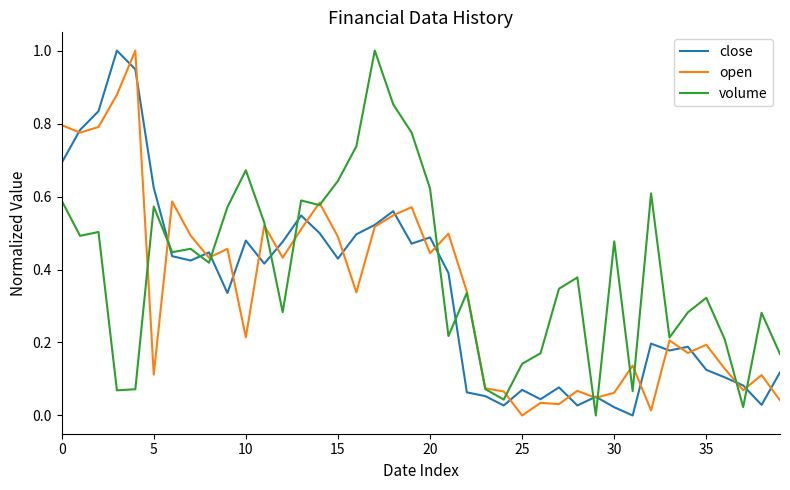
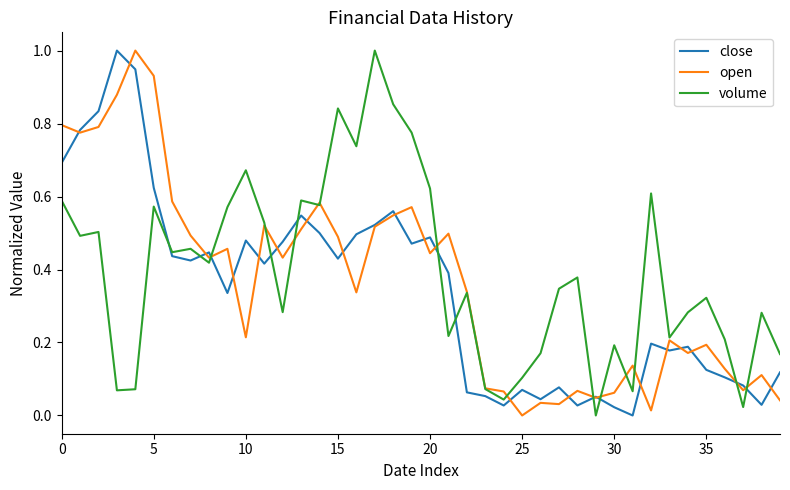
open, 5: 0.11 -> 0.93
volume, 15: 0.64 -> 0.84
volume, 25: 0.14 -> 0.10
volume, 30: 0.48 -> 0.19
